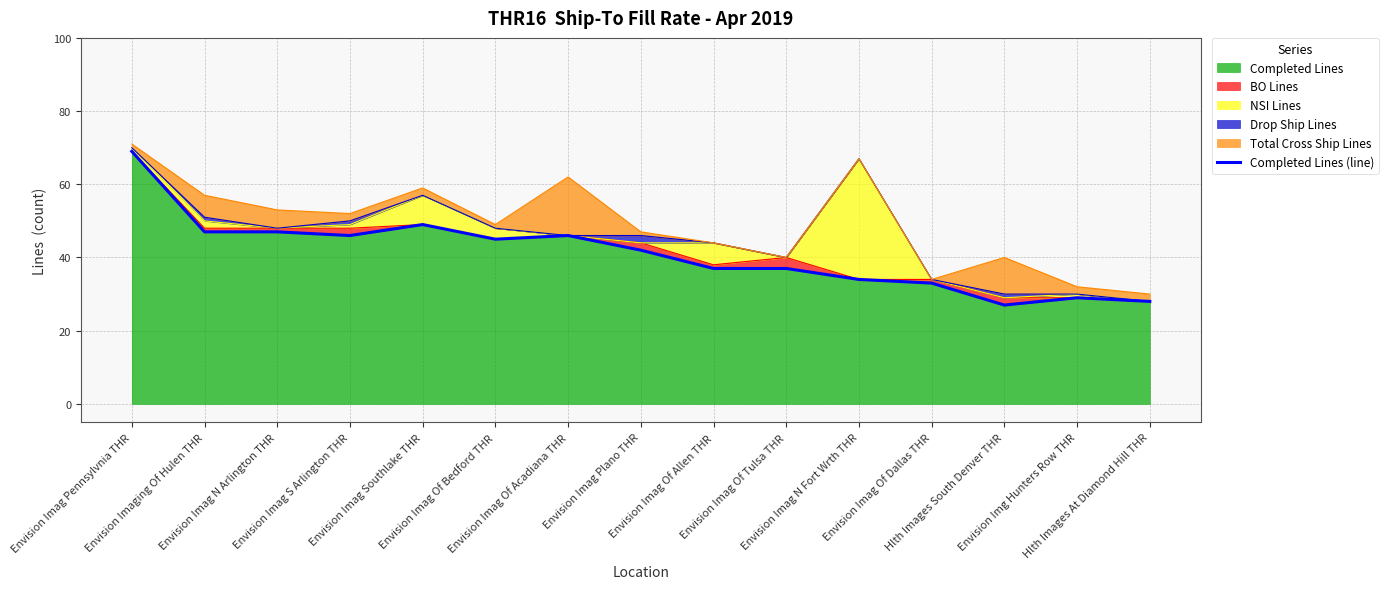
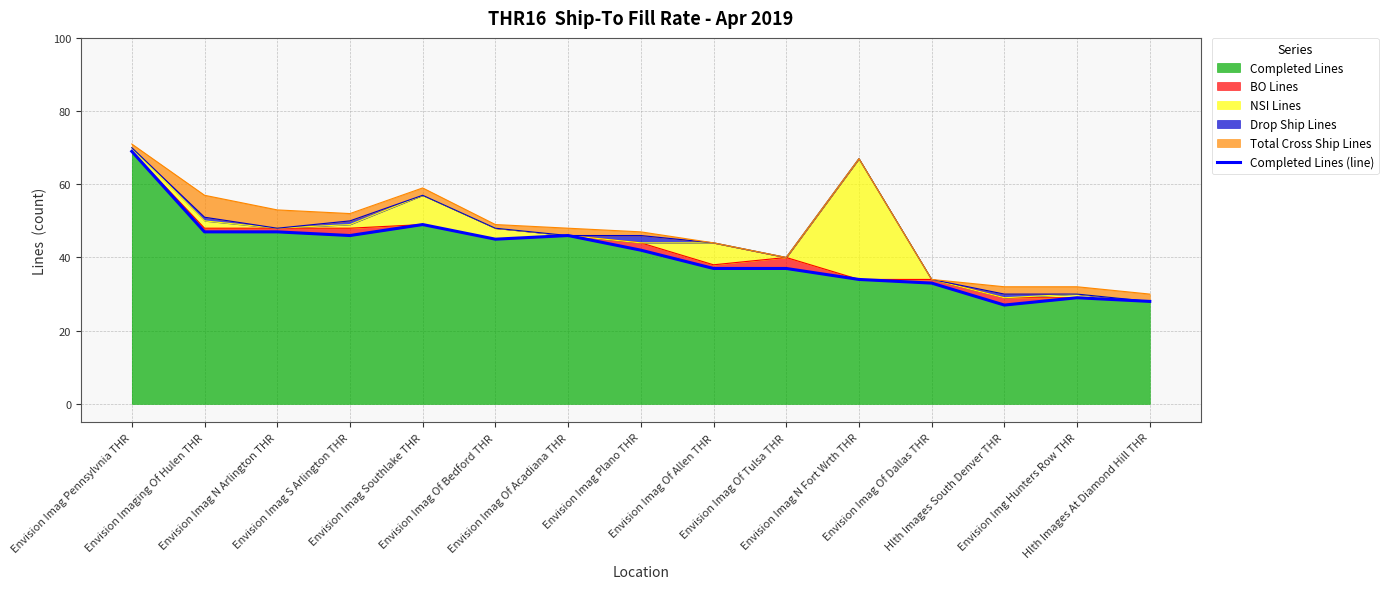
Total Cross Ship Lines, Envision Imag Of Acadiana THR: 16 -> 2
Total Cross Ship Lines, Hlth Images South Denver THR: 10 -> 2
